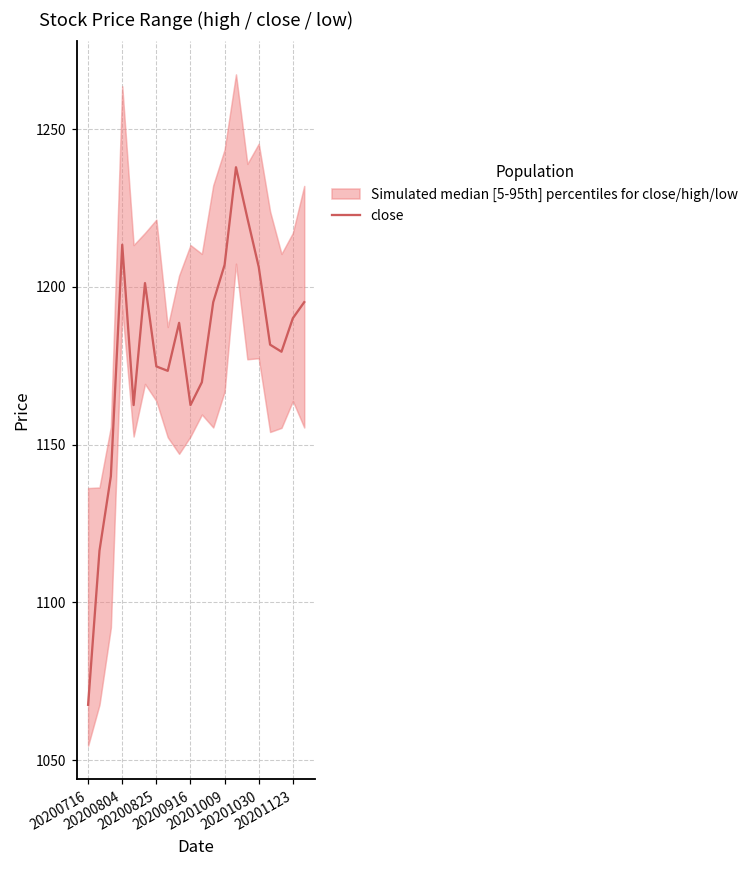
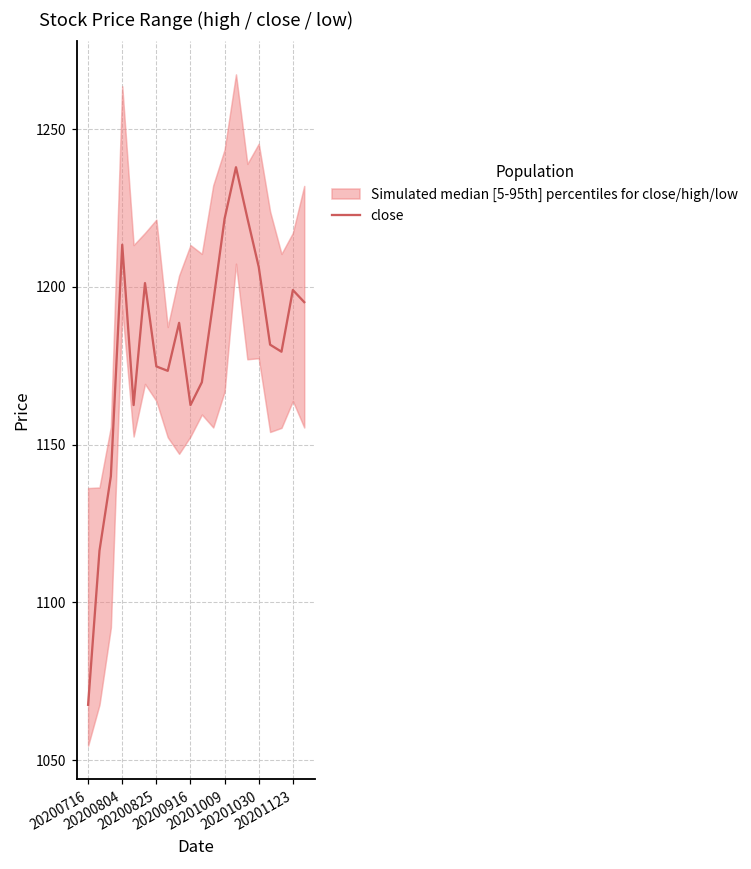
close, 20201009: 1207 -> 1222
close, 20201123: 1190 -> 1199
